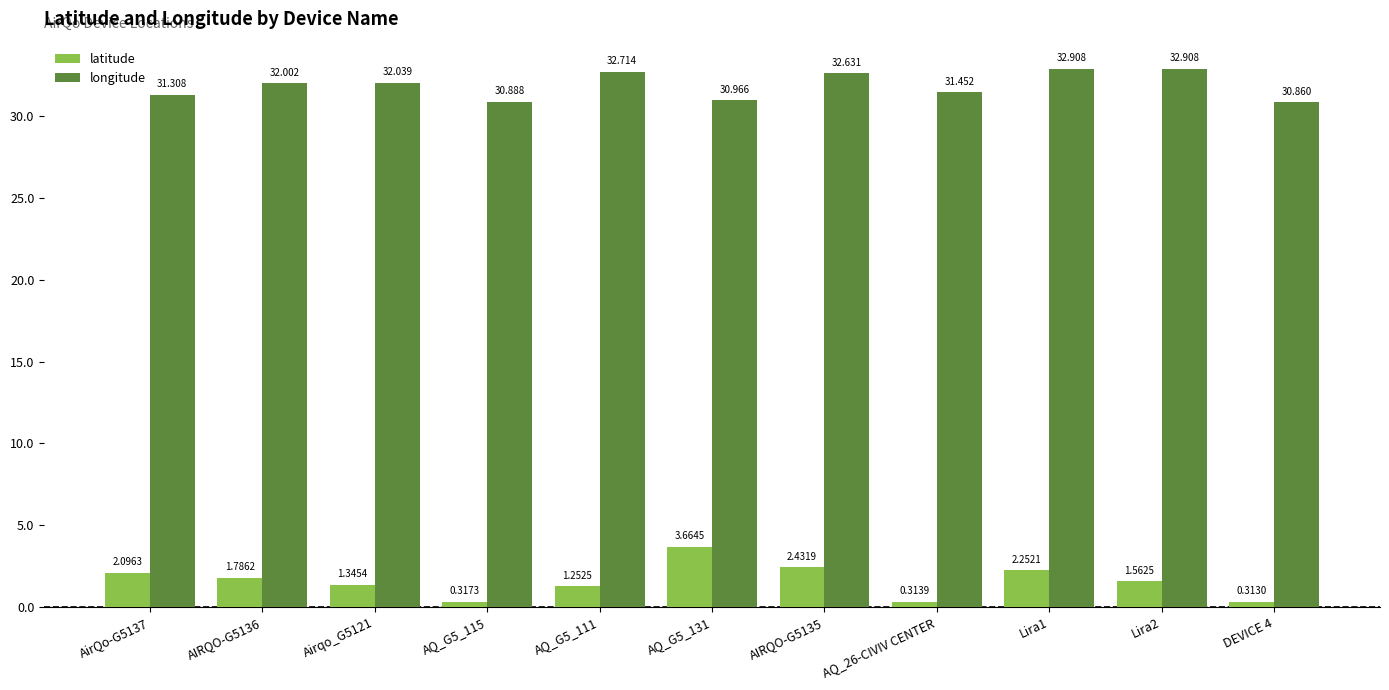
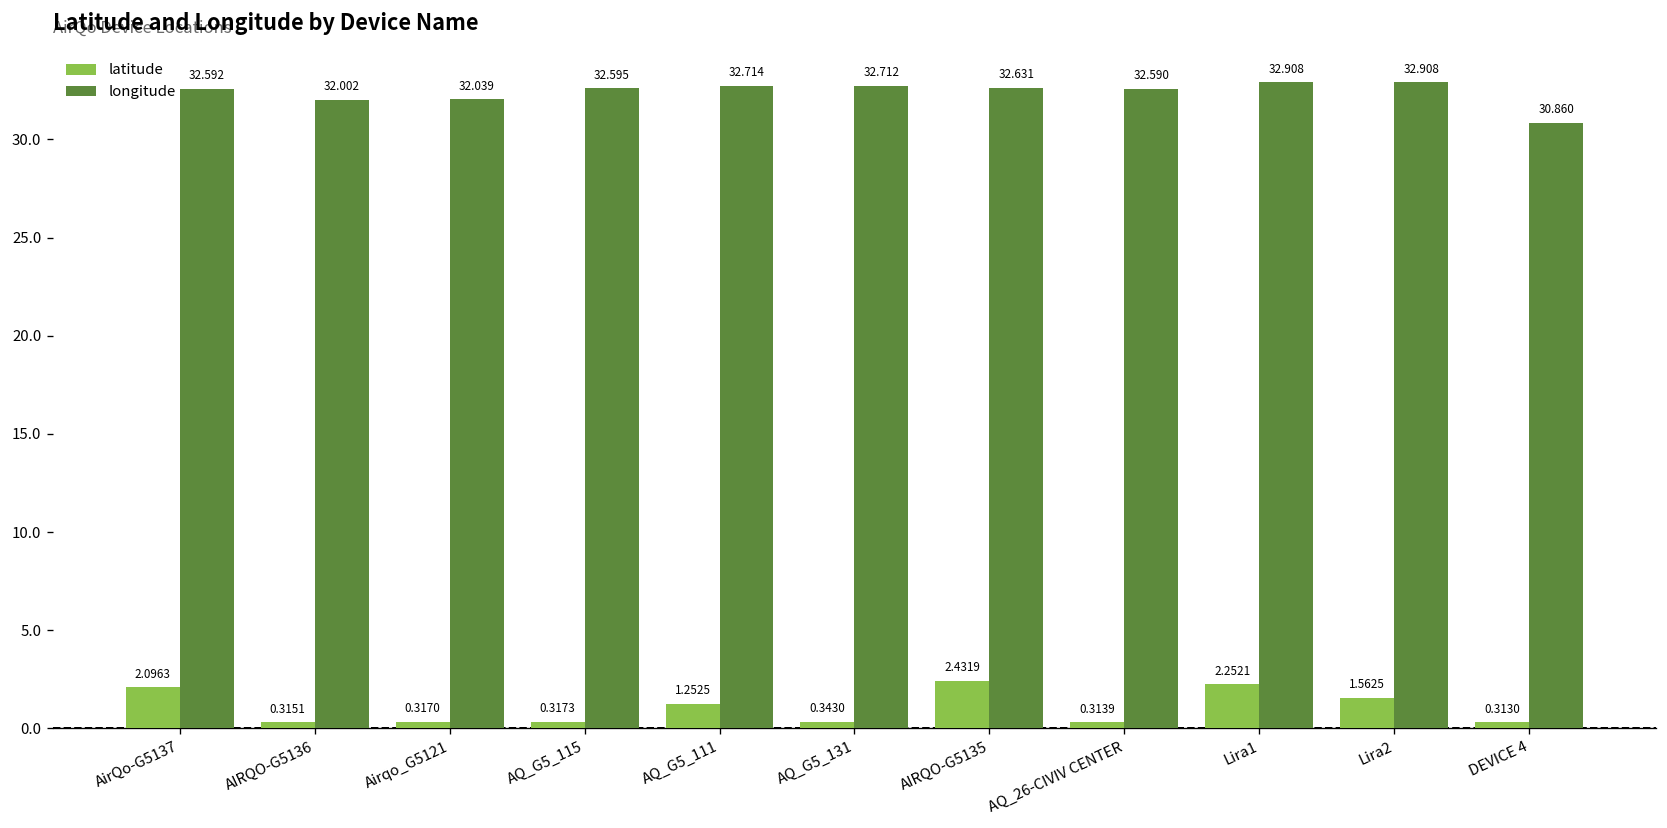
longitude, AirQo-G5137: 31.308 -> 32.592
latitude, AIRQO-G5136: 1.7862 -> 0.3151
latitude, Airqo_G5121: 1.3454 -> 0.3170
longitude, AQ_G5_115: 30.888 -> 32.595
latitude, AQ_G5_131: 3.6645 -> 0.3430
longitude, AQ_G5_131: 30.966 -> 32.712
longitude, AQ_26-CIVIV CENTER: 31.452 -> 32.590
